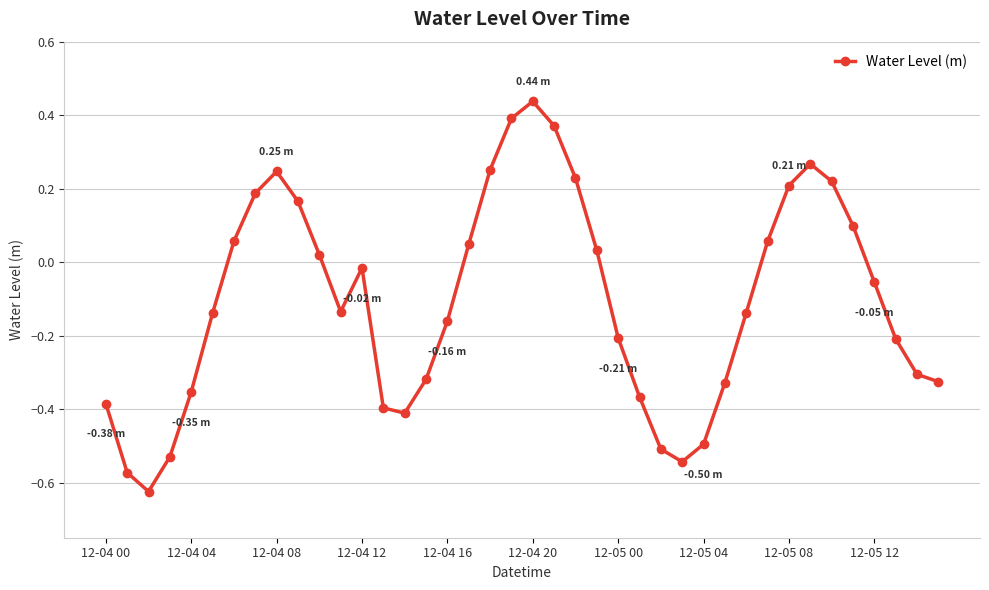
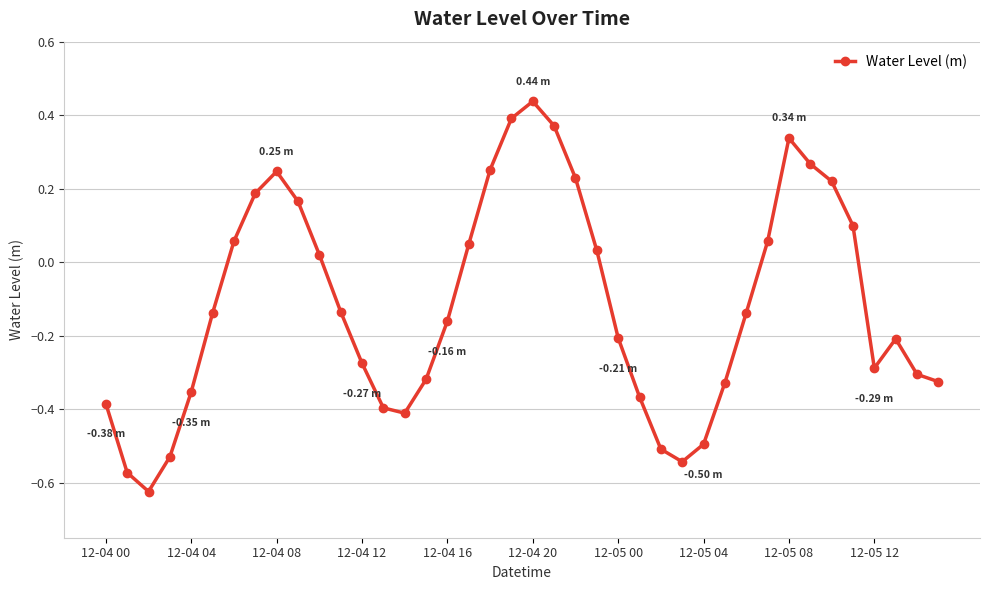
12-04 12: -0.02 -> -0.27
12-05 08: 0.21 -> 0.34
12-05 12: -0.05 -> -0.29
